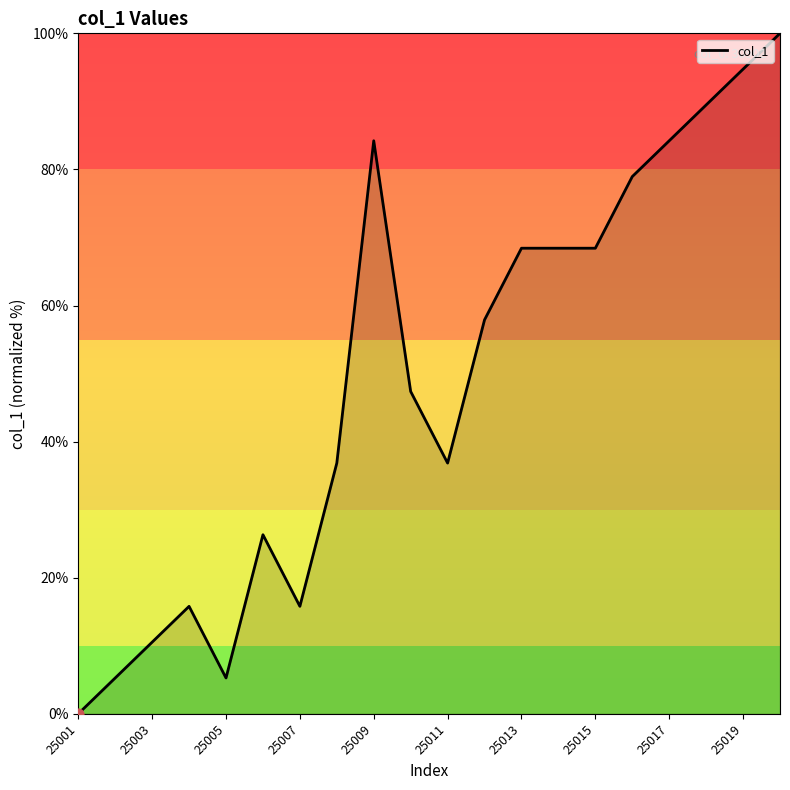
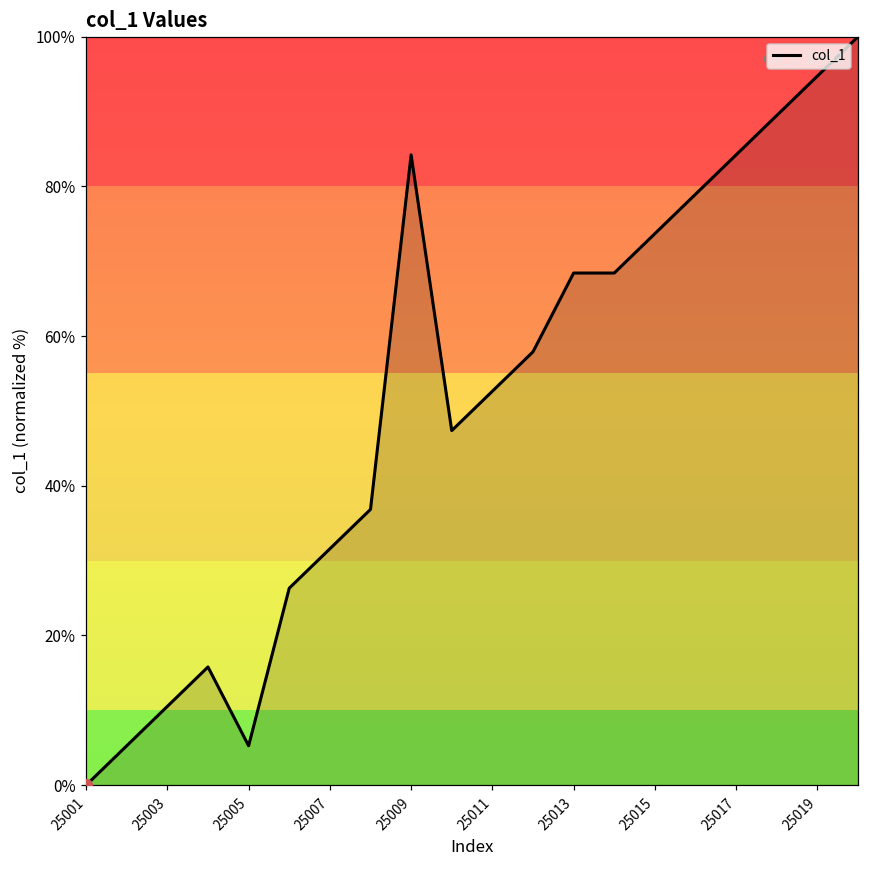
col_1, 25007: 16% -> 32%
col_1, 25011: 37% -> 53%
col_1, 25015: 68% -> 74%
